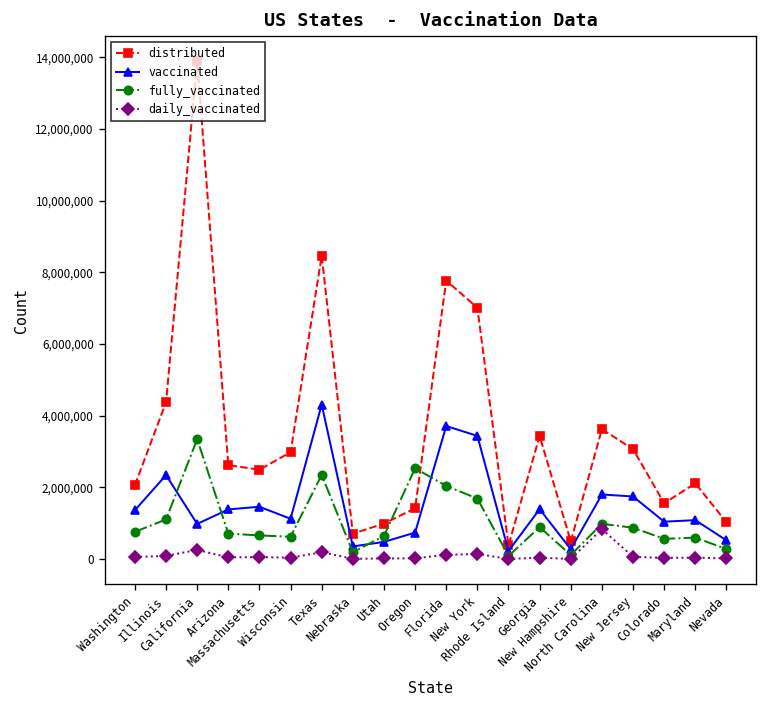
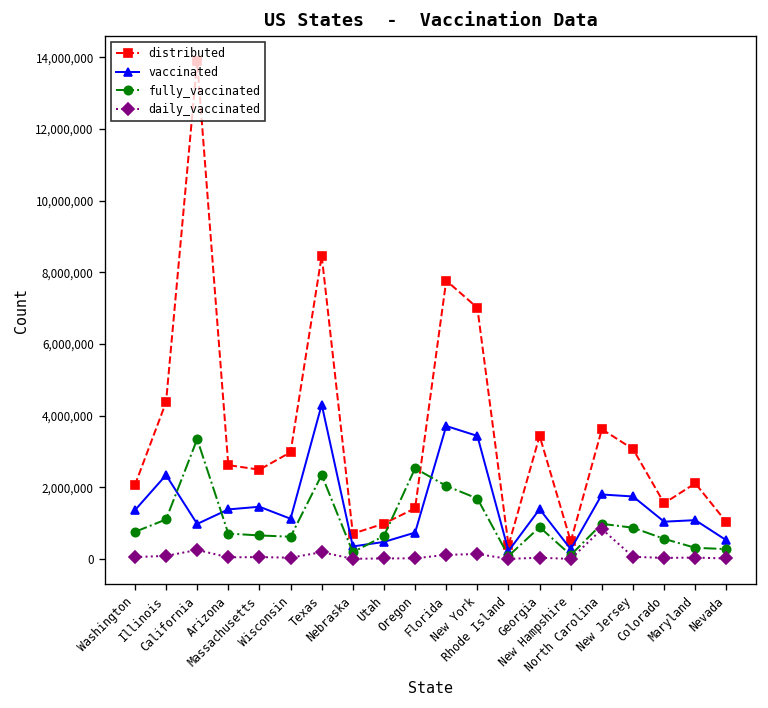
fully_vaccinated, Maryland: 600,000 -> 300,000
